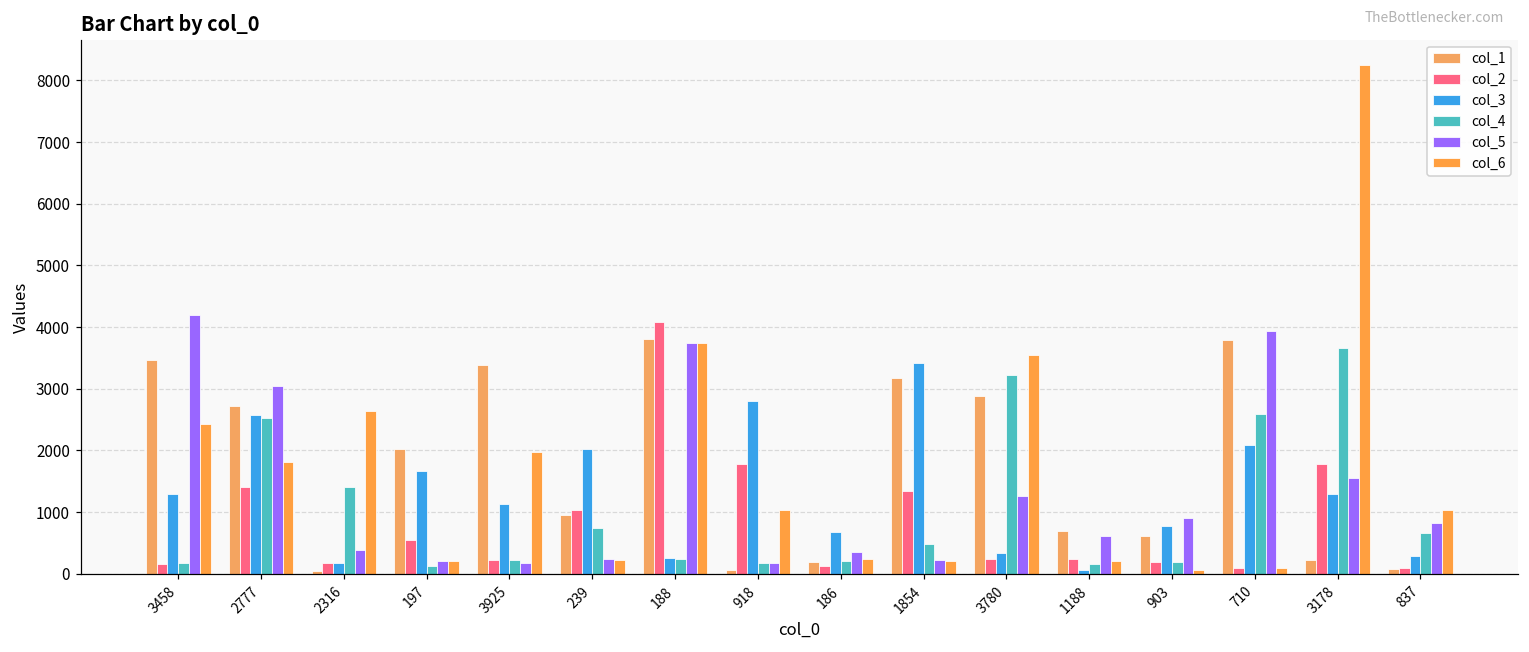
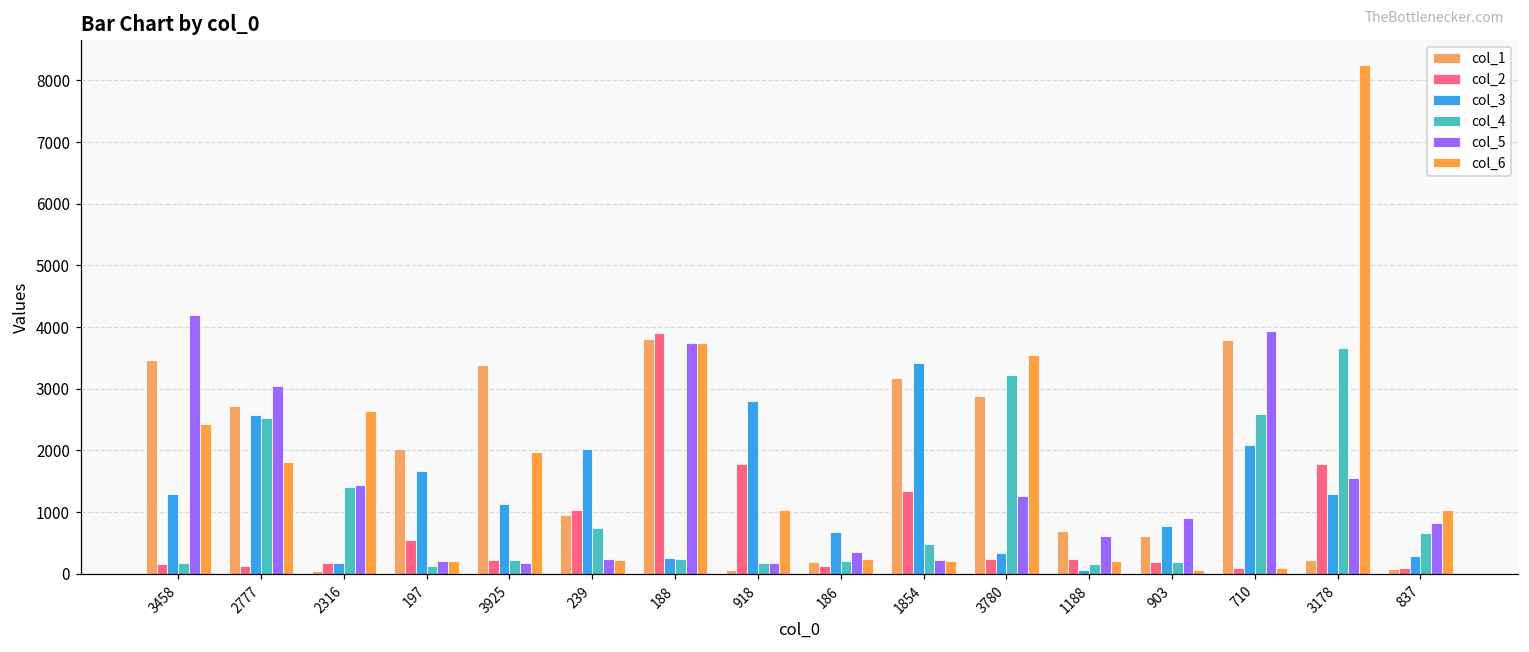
col_2, 2777: 1400 -> 100
col_5, 2316: 400 -> 1400
col_2, 188: 4100 -> 3900
